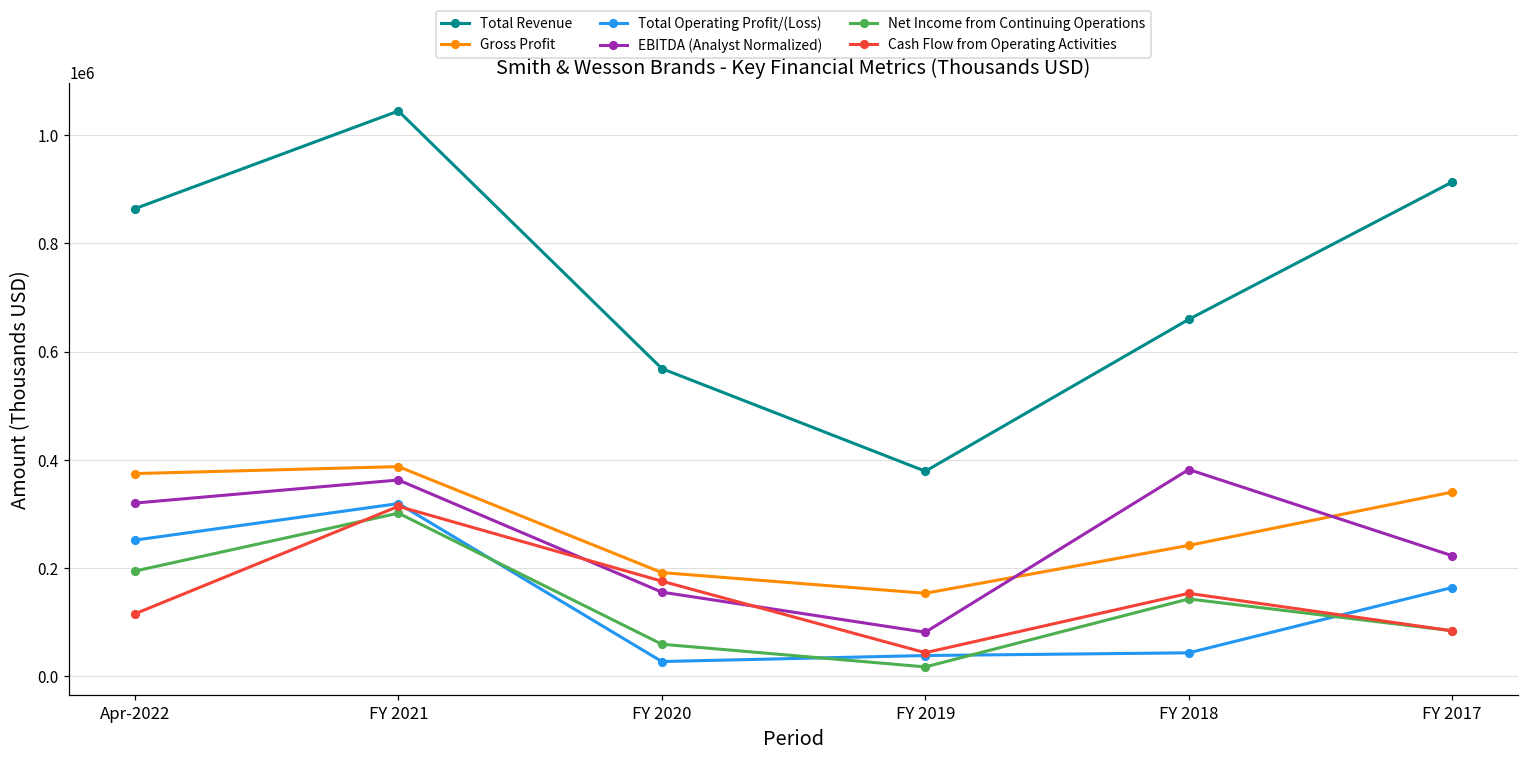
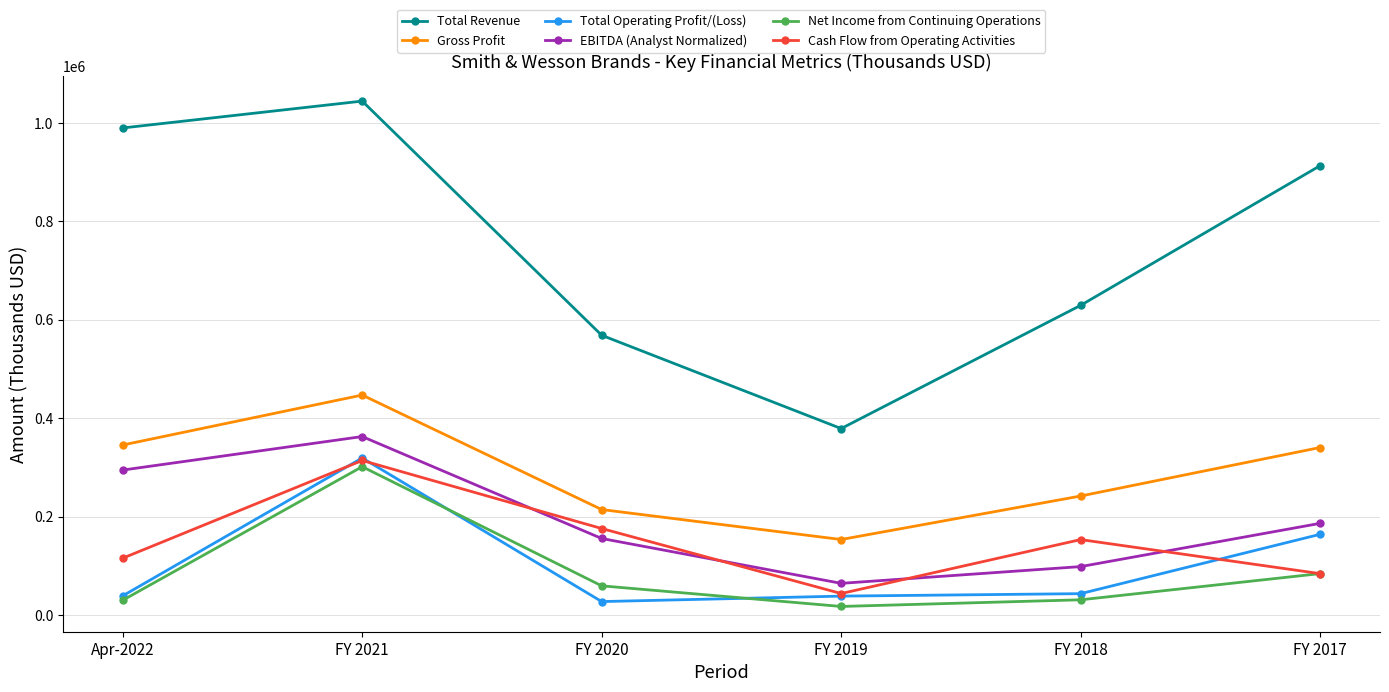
Total Revenue, Apr-2022: 860000 -> 990000
Gross Profit, Apr-2022: 370000 -> 350000
Total Operating Profit/(Loss), Apr-2022: 250000 -> 40000
EBITDA (Analyst Normalized), Apr-2022: 320000 -> 290000
Net Income from Continuing Operations, Apr-2022: 190000 -> 30000
Gross Profit, FY 2021: 390000 -> 450000
Gross Profit, FY 2020: 190000 -> 210000
EBITDA (Analyst Normalized), FY 2019: 80000 -> 60000
Total Revenue, FY 2018: 660000 -> 630000
EBITDA (Analyst Normalized), FY 2018: 380000 -> 100000
Net Income from Continuing Operations, FY 2018: 140000 -> 30000
EBITDA (Analyst Normalized), FY 2017: 220000 -> 190000
